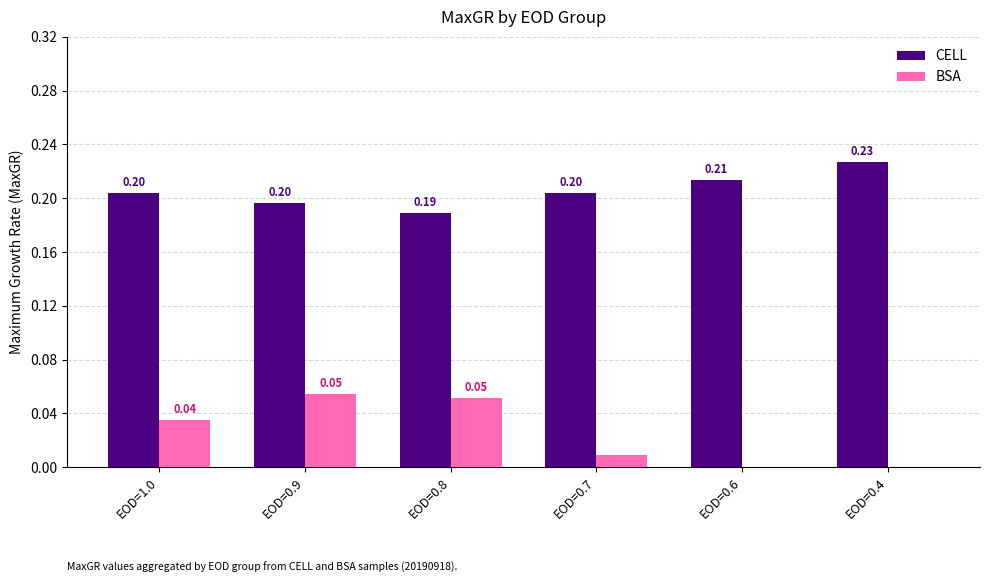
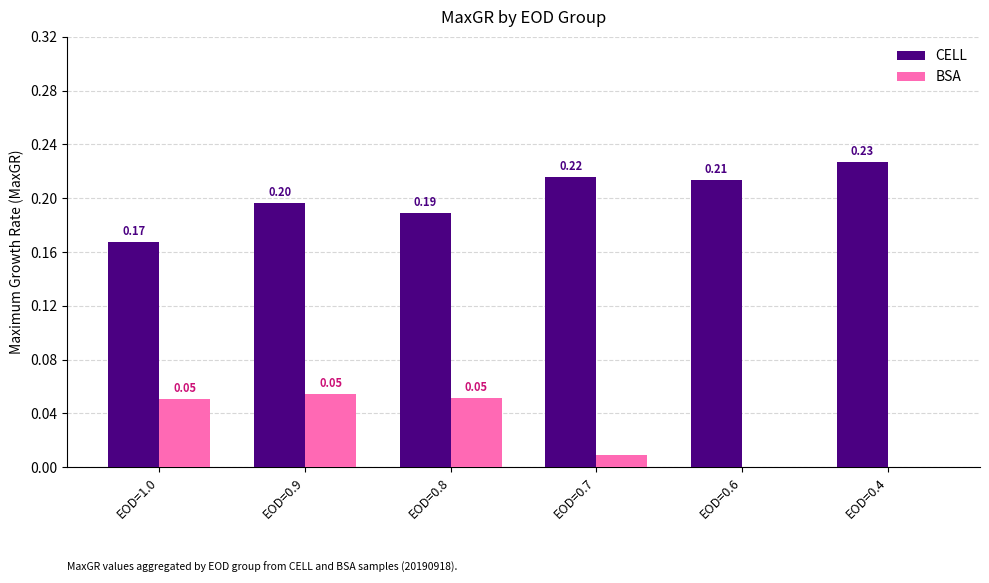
CELL, EOD=1.0: 0.20 -> 0.17
BSA, EOD=1.0: 0.04 -> 0.05
CELL, EOD=0.7: 0.20 -> 0.22
